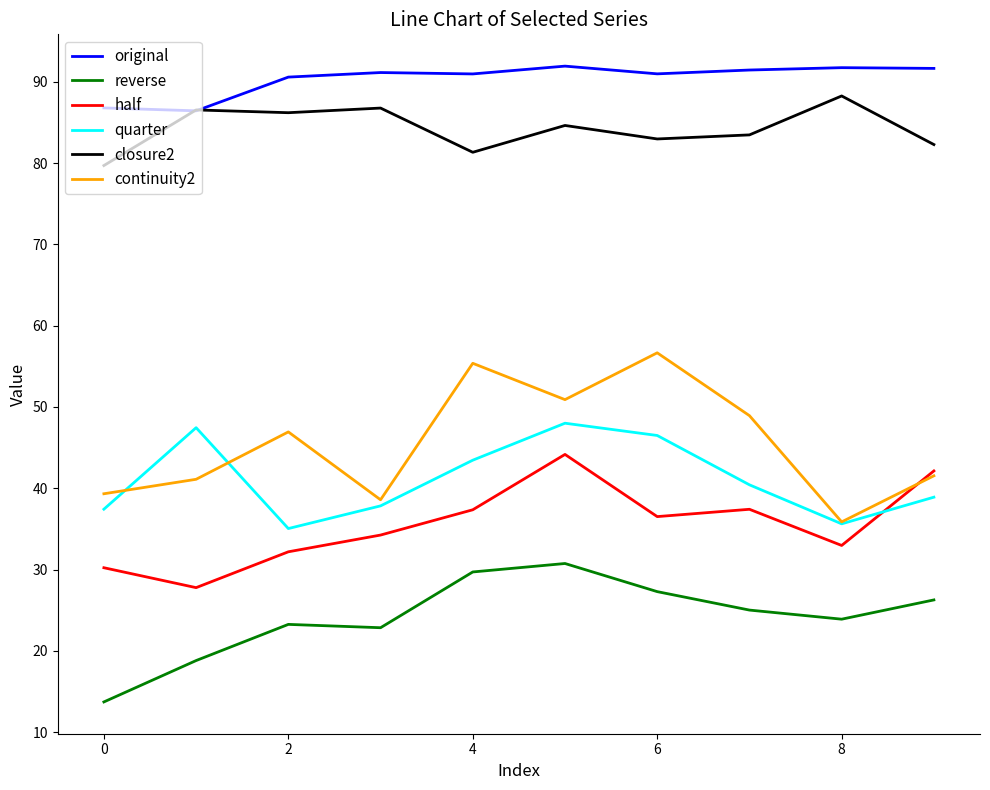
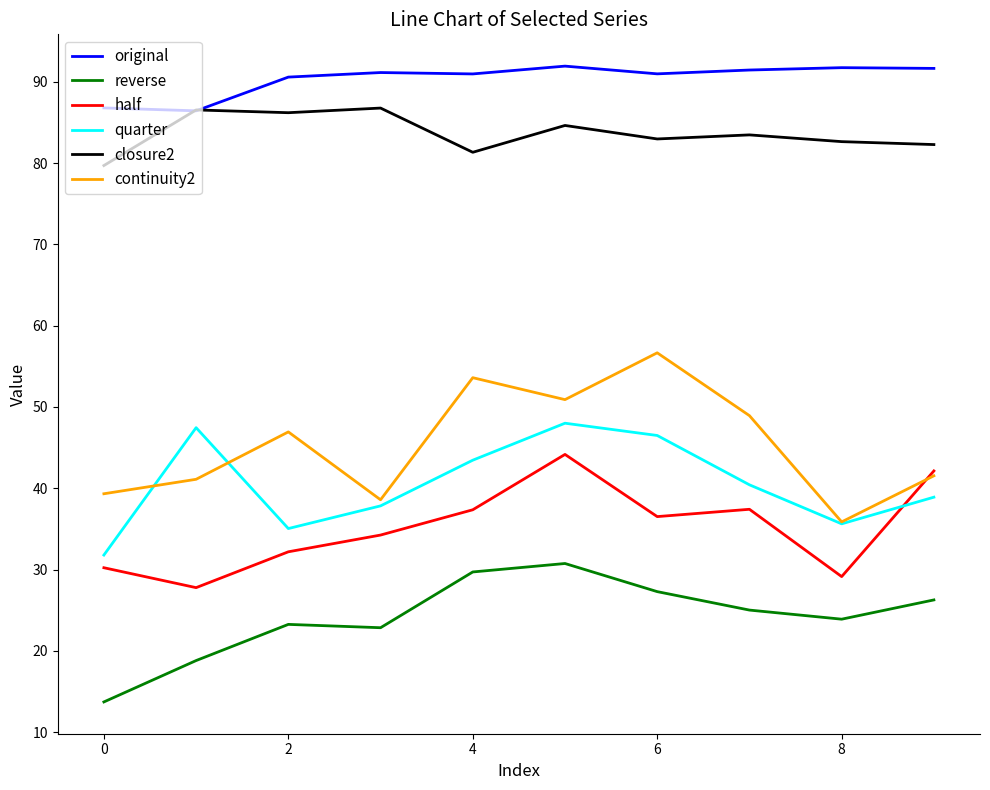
quarter, 0: 37 -> 32
continuity2, 4: 55 -> 54
half, 8: 33 -> 29
closure2, 8: 88 -> 83
